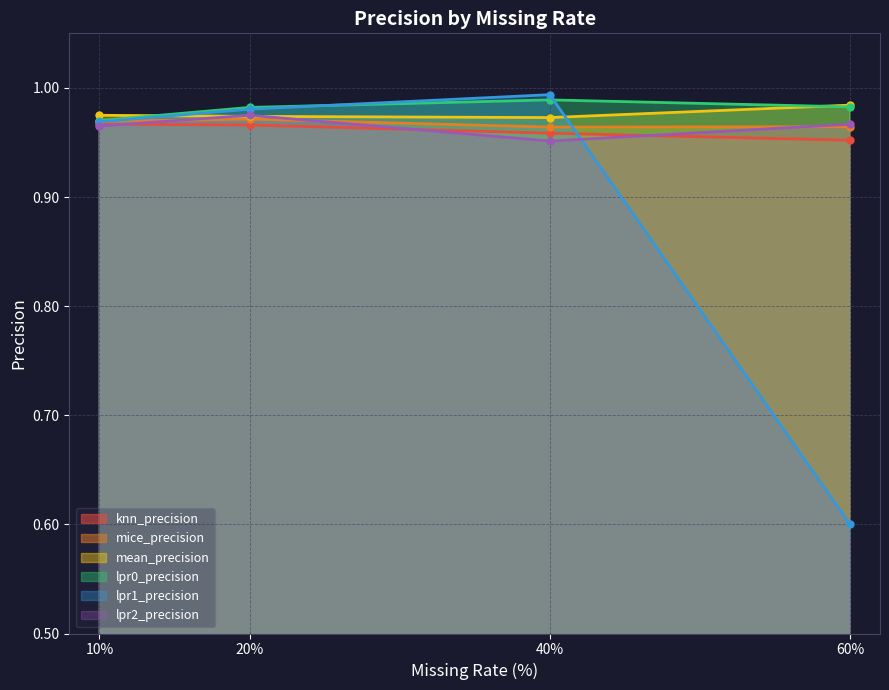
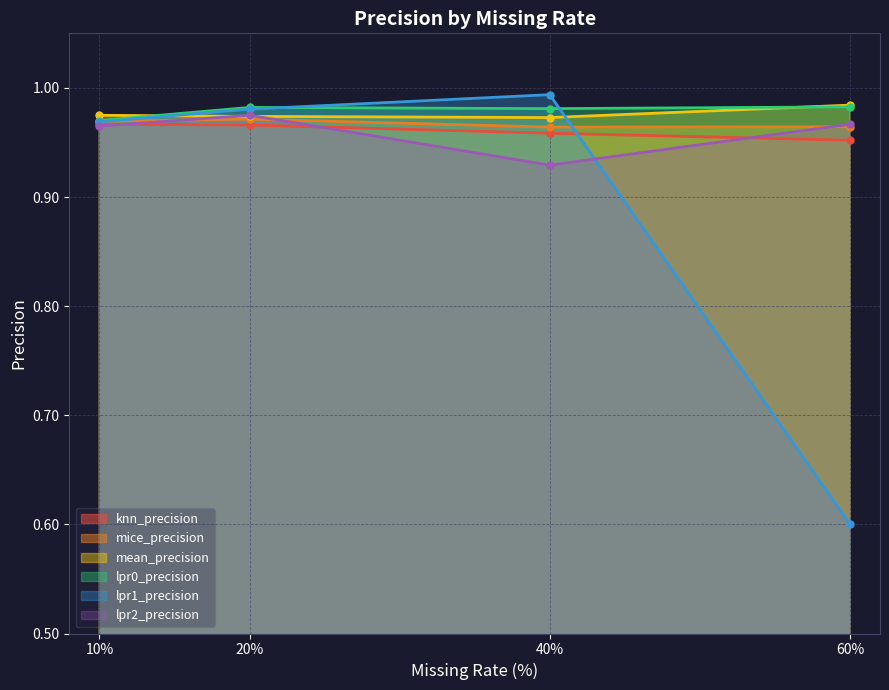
lpr0_precision, 40%: 0.989 -> 0.981
lpr2_precision, 40%: 0.951 -> 0.929
